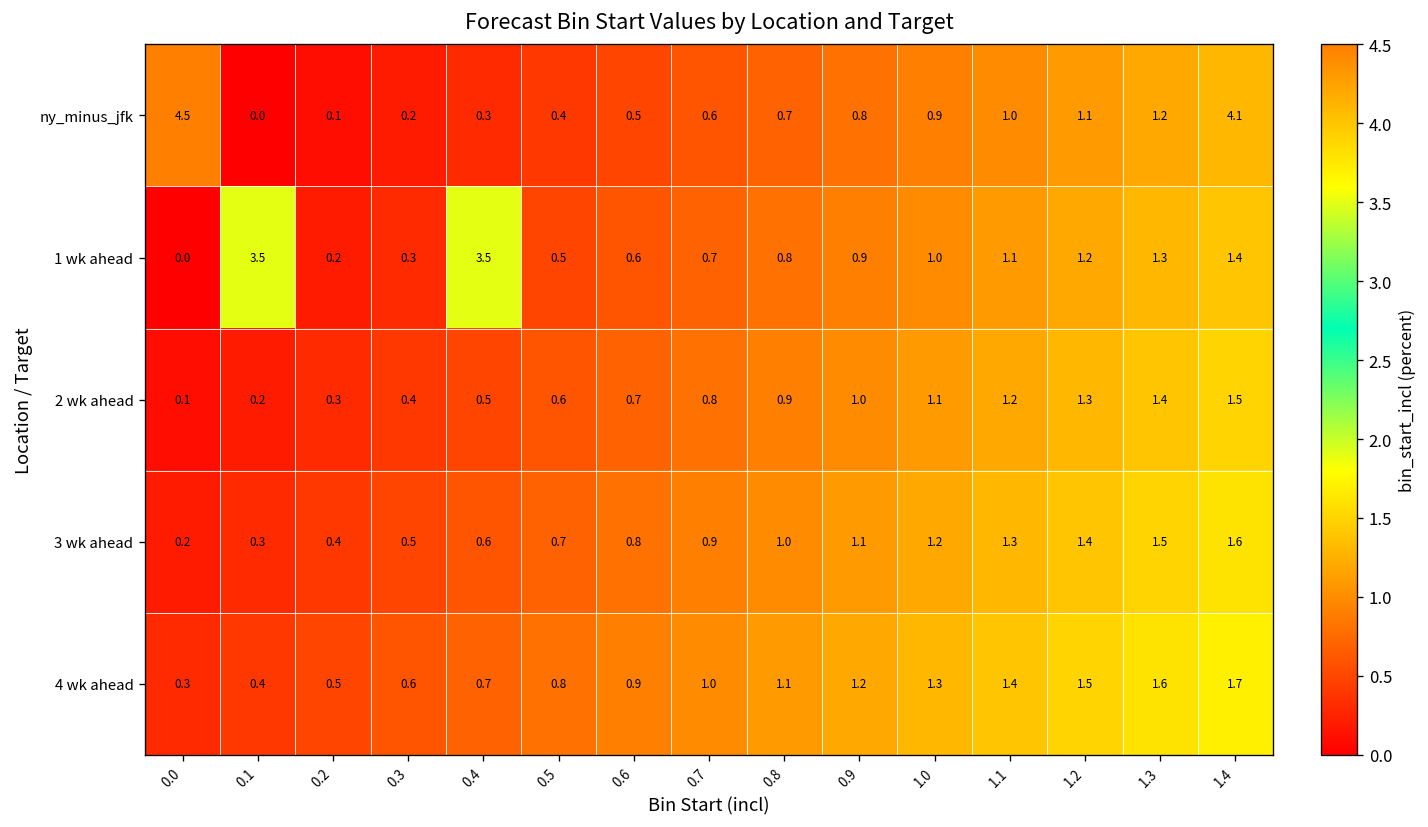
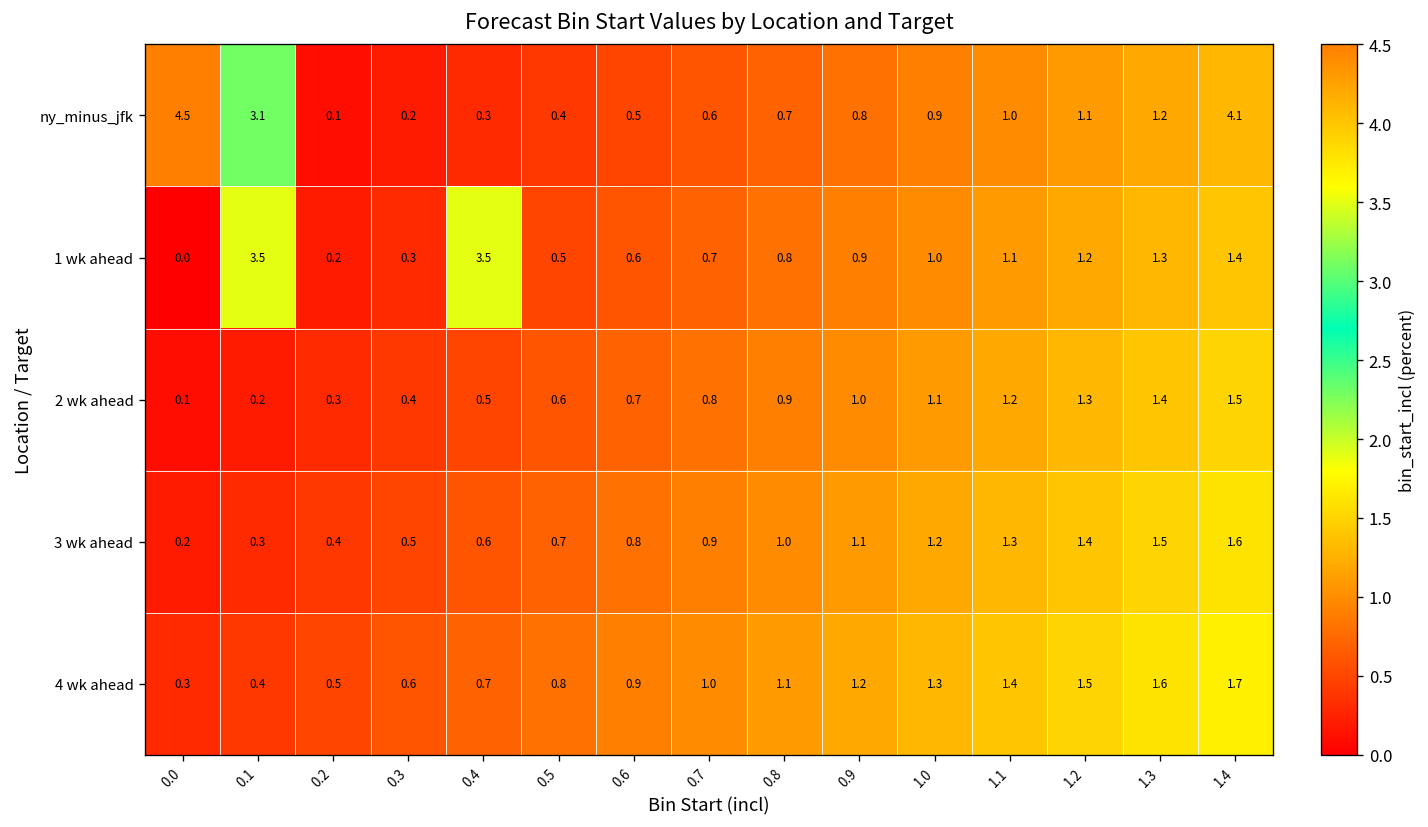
ny_minus_jfk, 0.1: 0.0 -> 3.1
